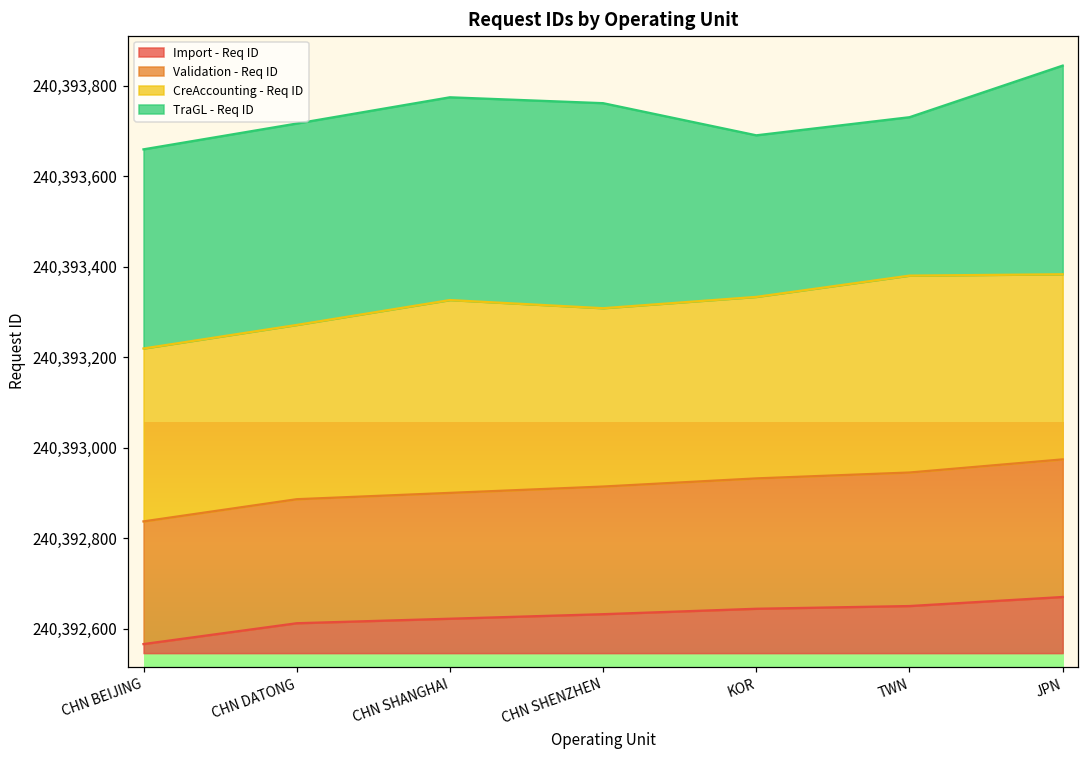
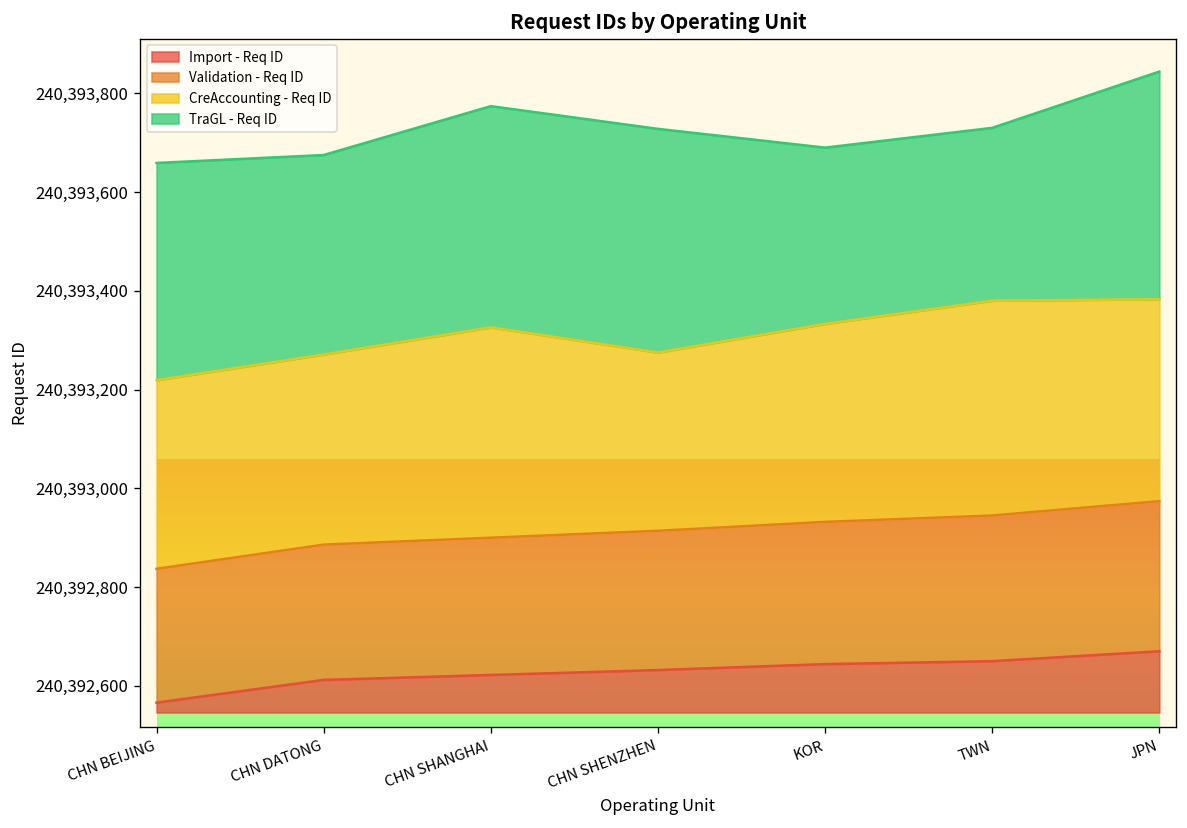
TraGL - Req ID, CHN DATONG: 450 -> 400
CreAccounting - Req ID, CHN SHENZHEN: 390 -> 360
